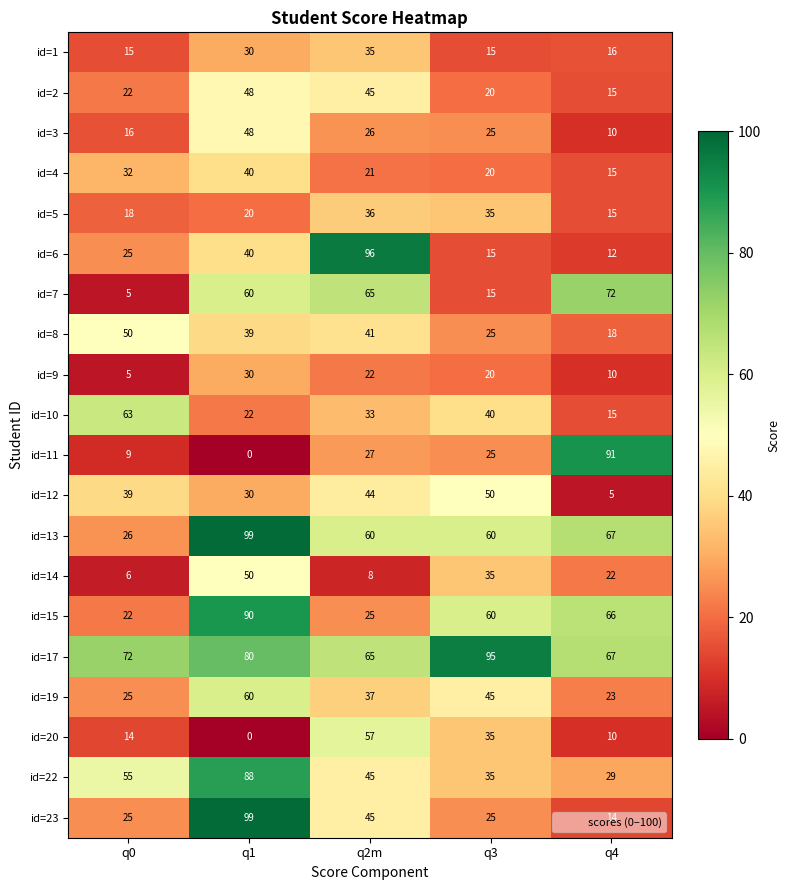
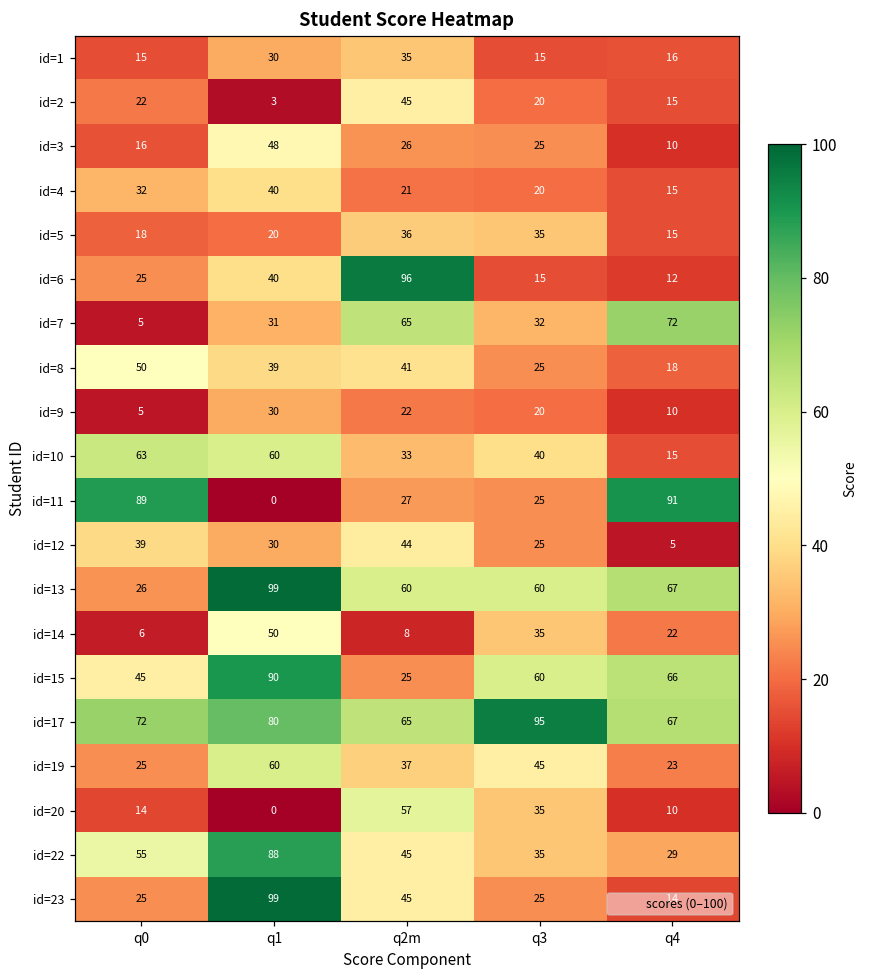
id=2, q1: 48 -> 3
id=7, q1: 60 -> 31
id=7, q3: 15 -> 32
id=10, q1: 22 -> 60
id=11, q0: 9 -> 89
id=12, q3: 50 -> 25
id=15, q0: 22 -> 45
